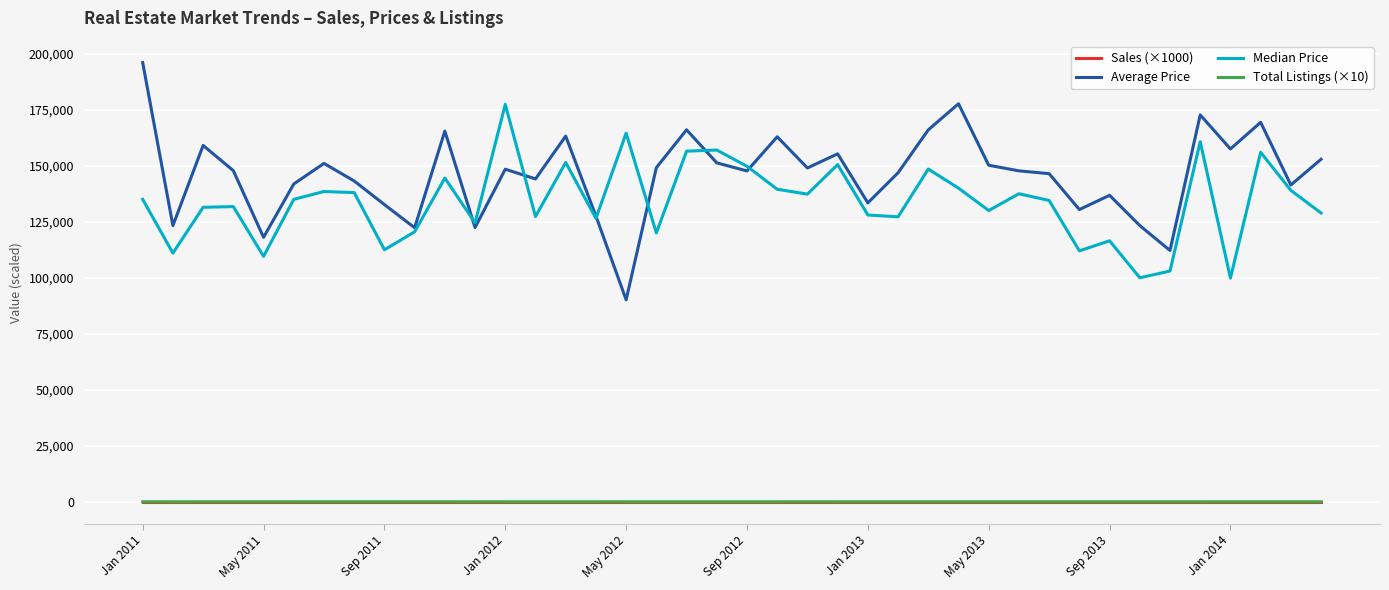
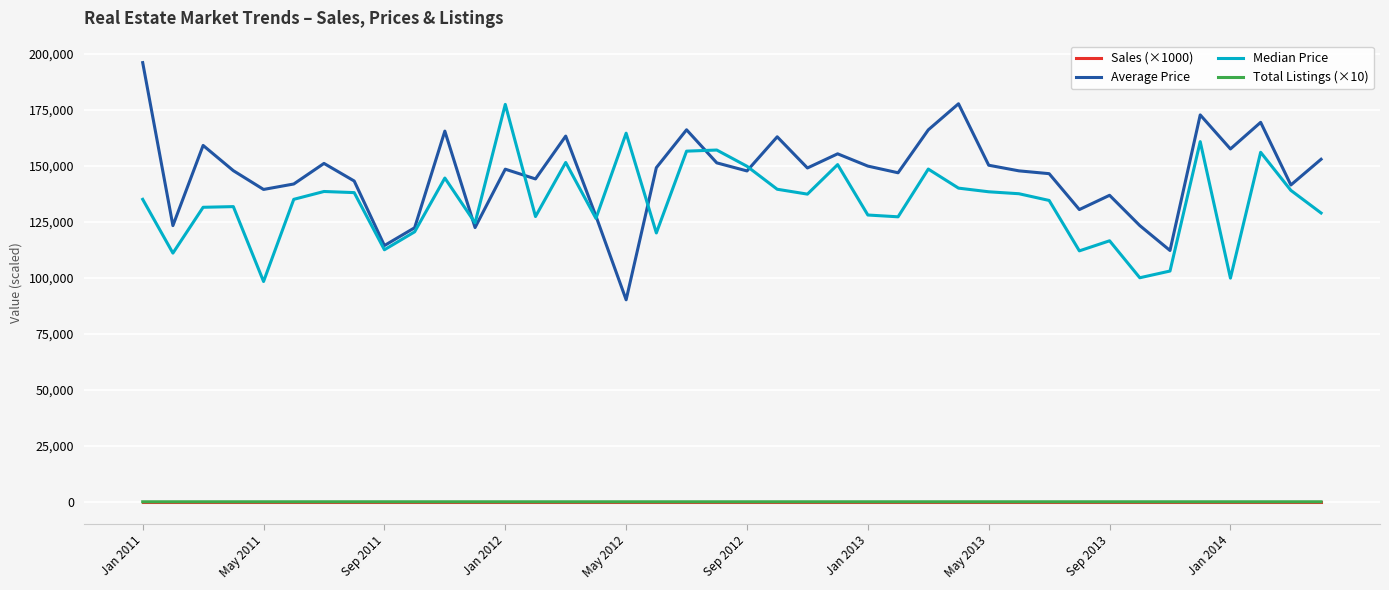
Average Price, May 2011: 118,000 -> 139,000
Median Price, May 2011: 110,000 -> 98,000
Average Price, Sep 2011: 133,000 -> 114,000
Average Price, Jan 2013: 133,000 -> 150,000
Median Price, May 2013: 130,000 -> 138,000
